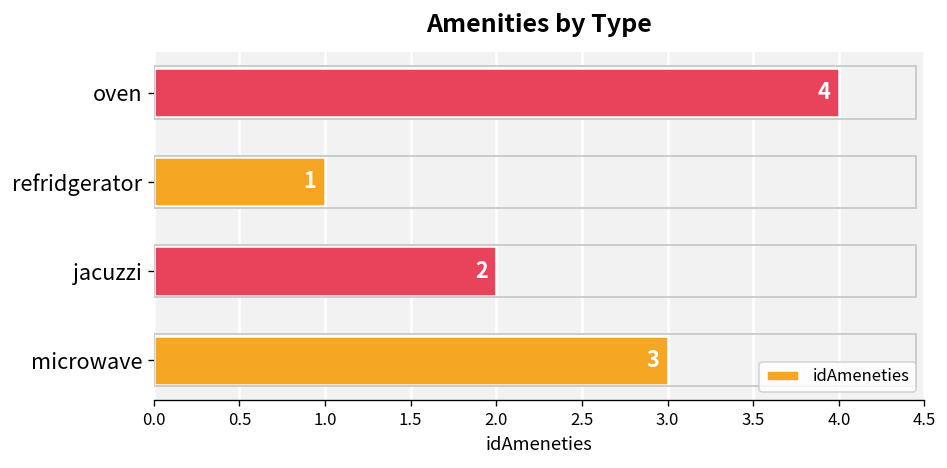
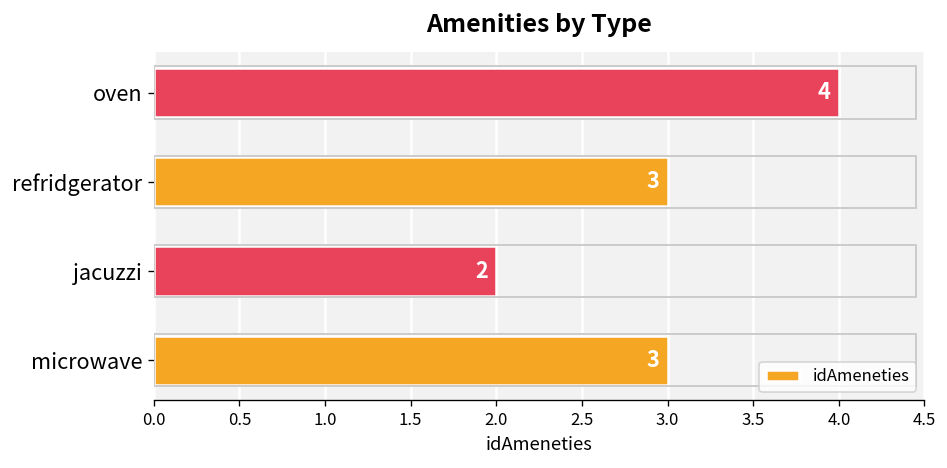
refridgerator: 1 -> 3
